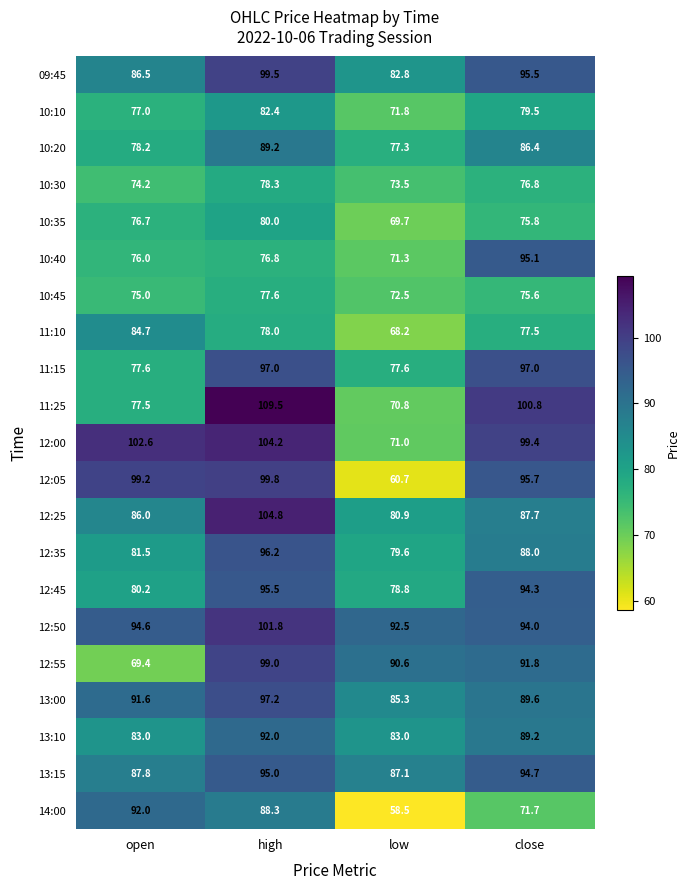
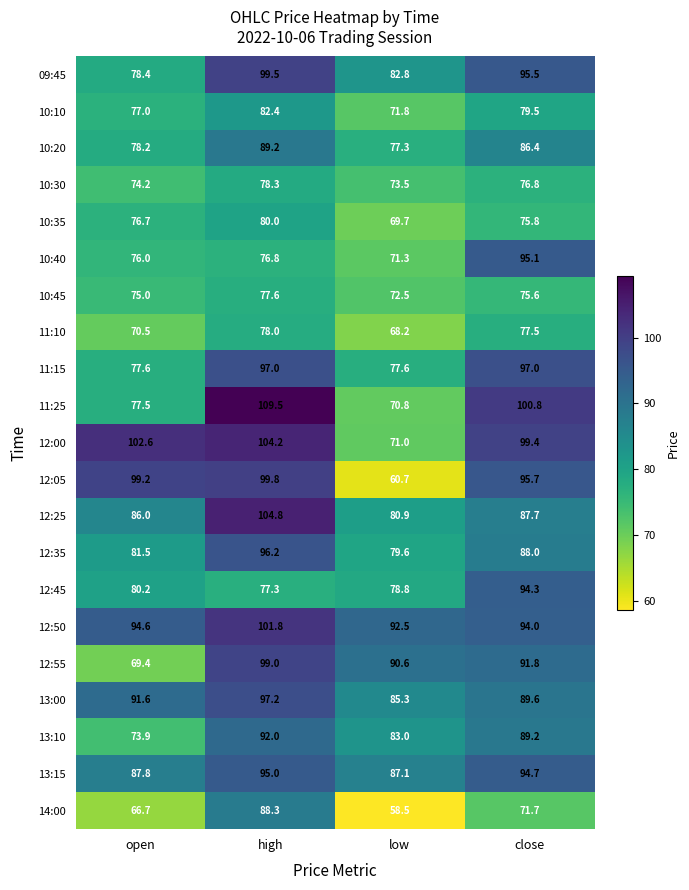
09:45, open: 86.5 -> 78.4
11:10, open: 84.7 -> 70.5
12:45, high: 95.5 -> 77.3
13:10, open: 83.0 -> 73.9
14:00, open: 92.0 -> 66.7
